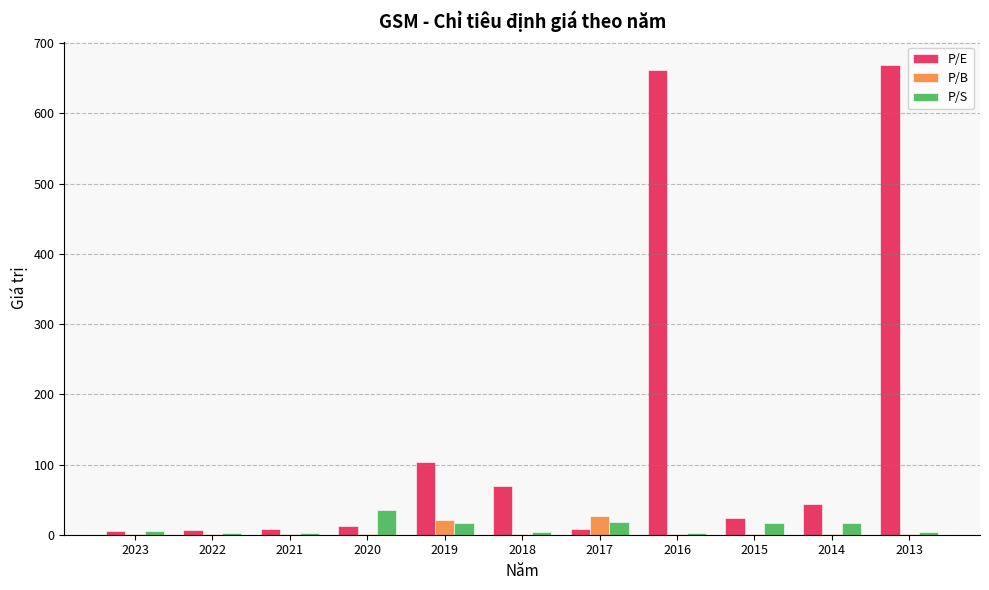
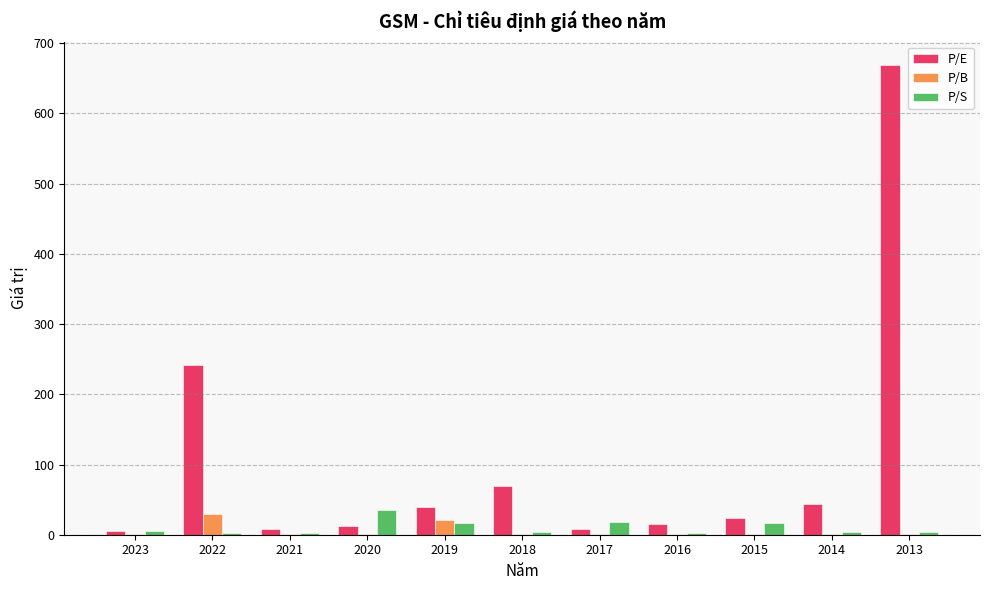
P/E, 2022: 10 -> 240
P/B, 2022: 0 -> 30
P/E, 2019: 100 -> 40
P/B, 2017: 30 -> 0
P/E, 2016: 660 -> 20
P/S, 2014: 20 -> 0
